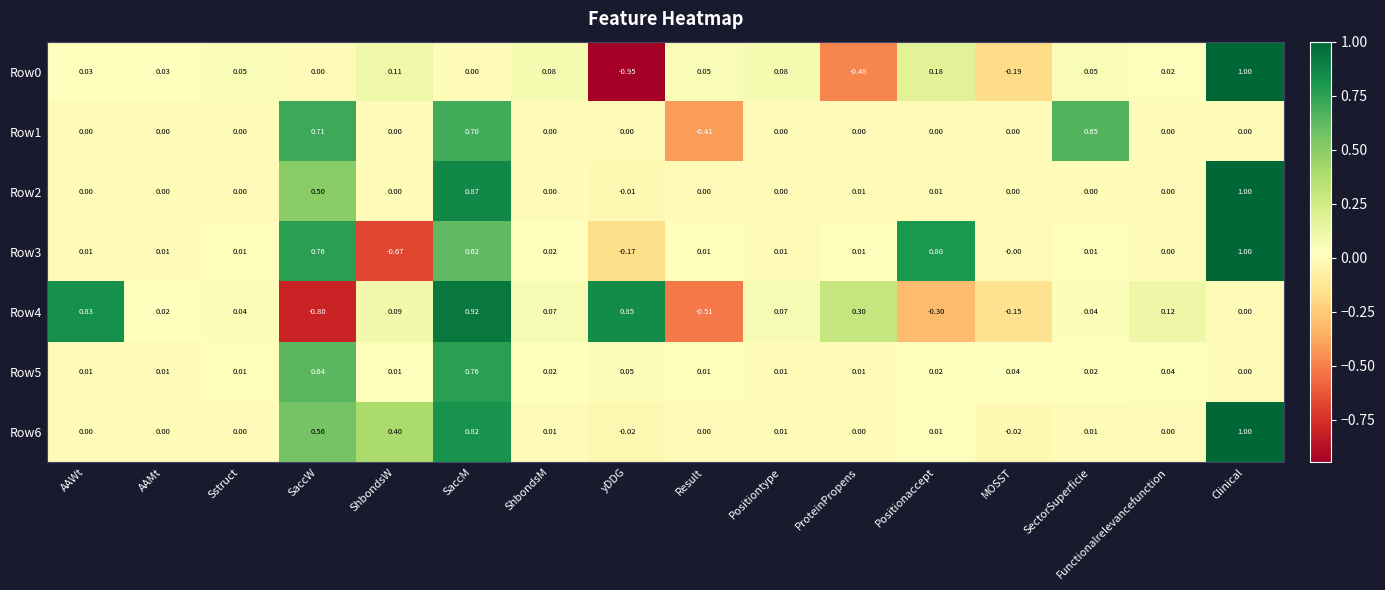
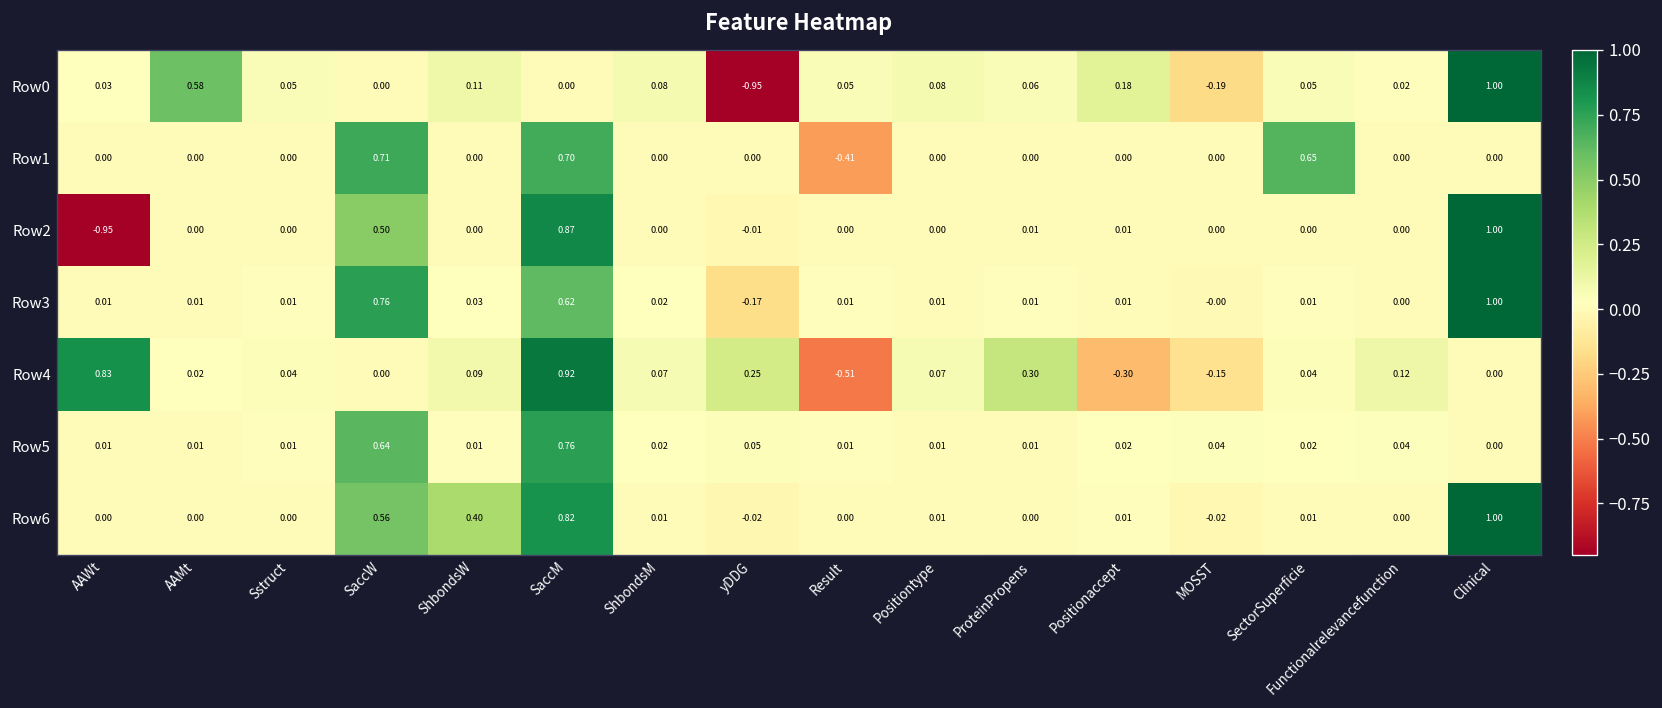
Row0, AAMt: 0.03 -> 0.58
Row0, ProteinPropens: -0.48 -> 0.06
Row2, AAWt: 0.00 -> -0.95
Row3, ShbondsW: -0.67 -> 0.03
Row3, Positionaccept: 0.80 -> 0.01
Row4, SaccW: -0.80 -> 0.00
Row4, yDDG: 0.85 -> 0.25
